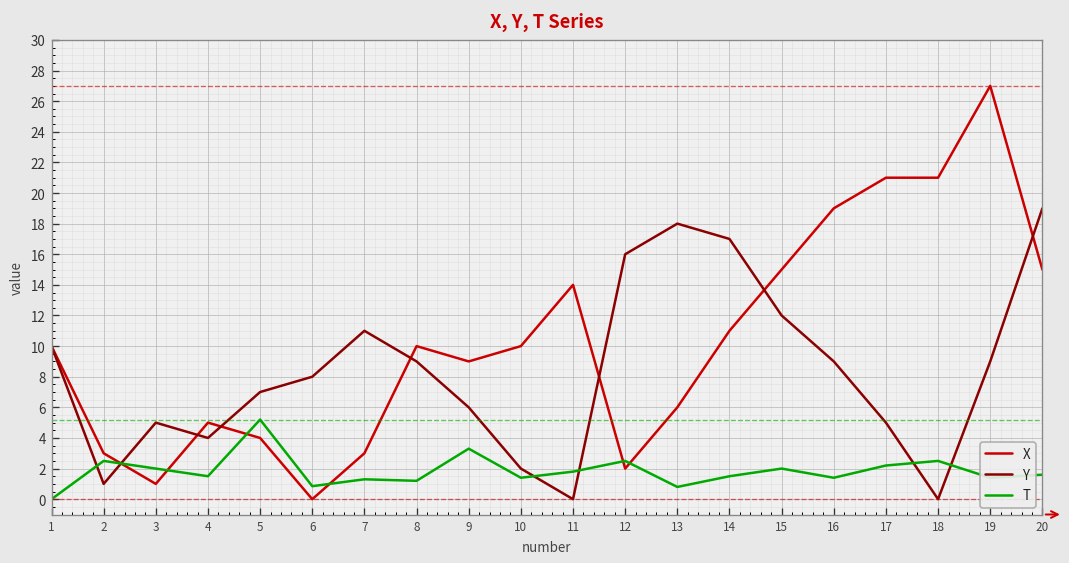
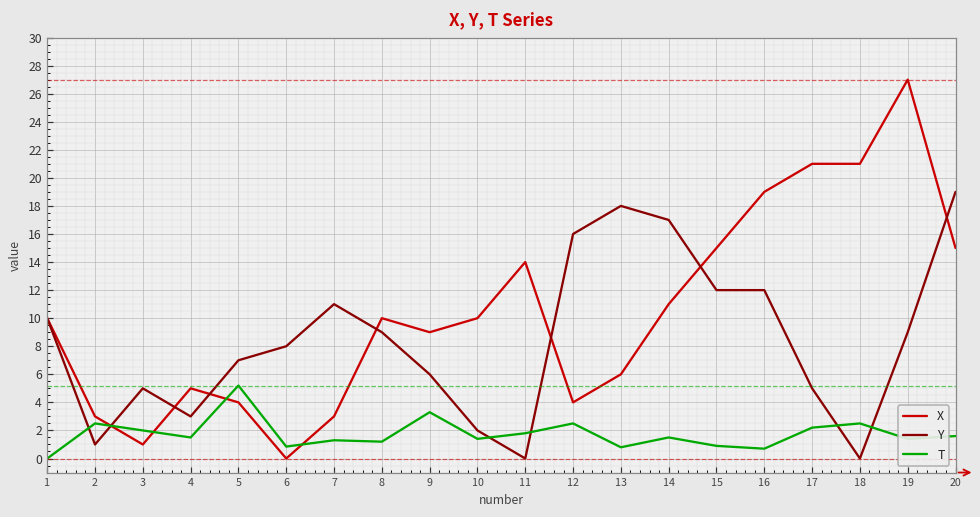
Y, 4: 4 -> 3
X, 12: 2 -> 4
T, 15: 2.0 -> 0.9
Y, 16: 9 -> 12
T, 16: 1.4 -> 0.7
